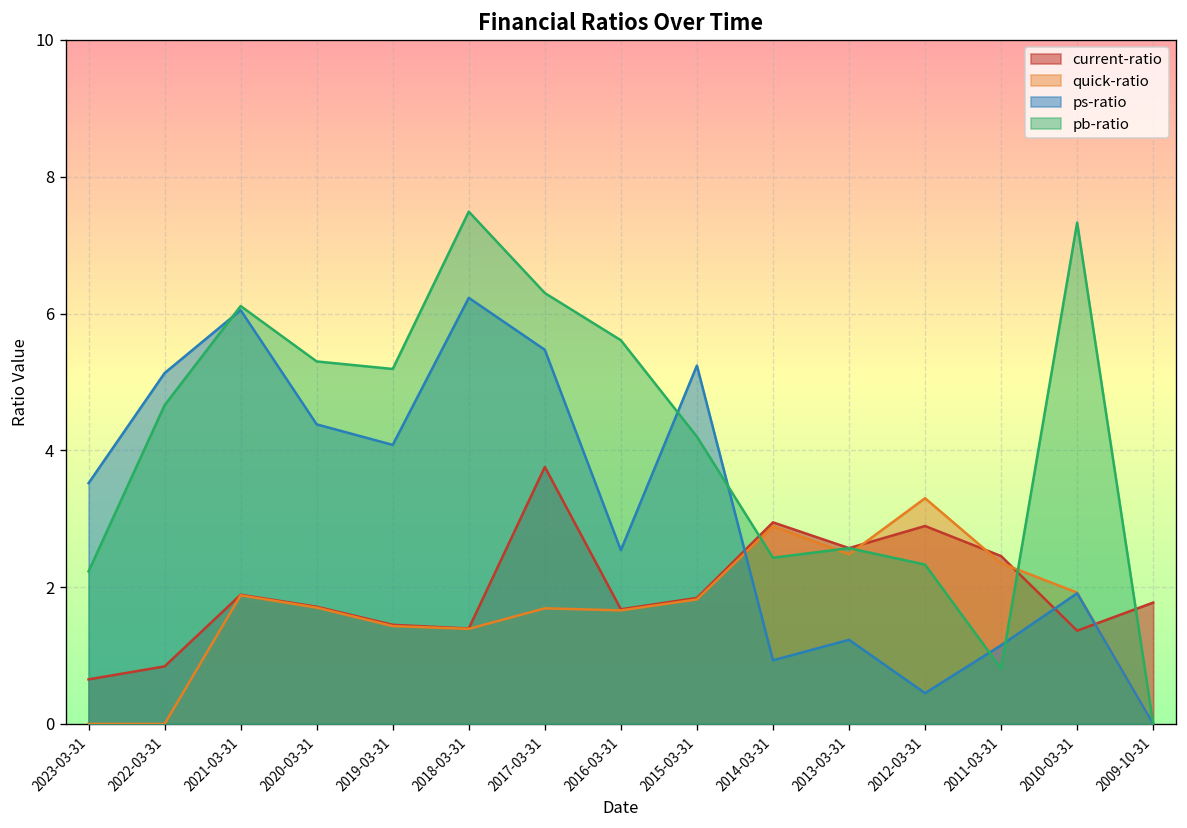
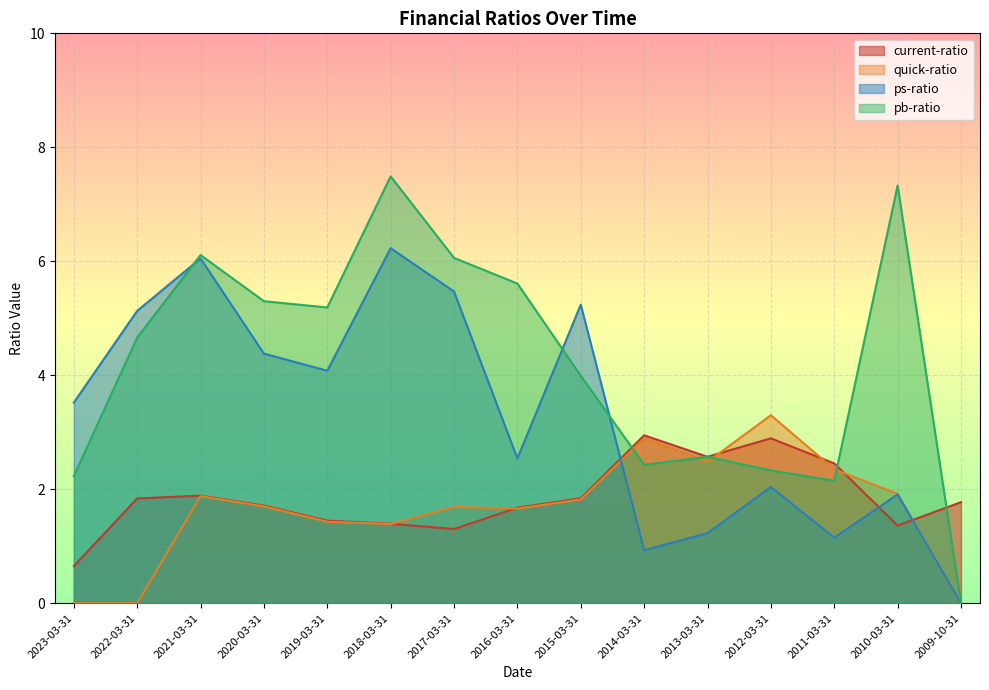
current-ratio, 2022-03-31: 0.8 -> 1.8
current-ratio, 2017-03-31: 3.8 -> 1.3
pb-ratio, 2017-03-31: 6.3 -> 6.1
pb-ratio, 2015-03-31: 4.2 -> 4.0
ps-ratio, 2012-03-31: 0.5 -> 2.0
pb-ratio, 2011-03-31: 0.8 -> 2.2
